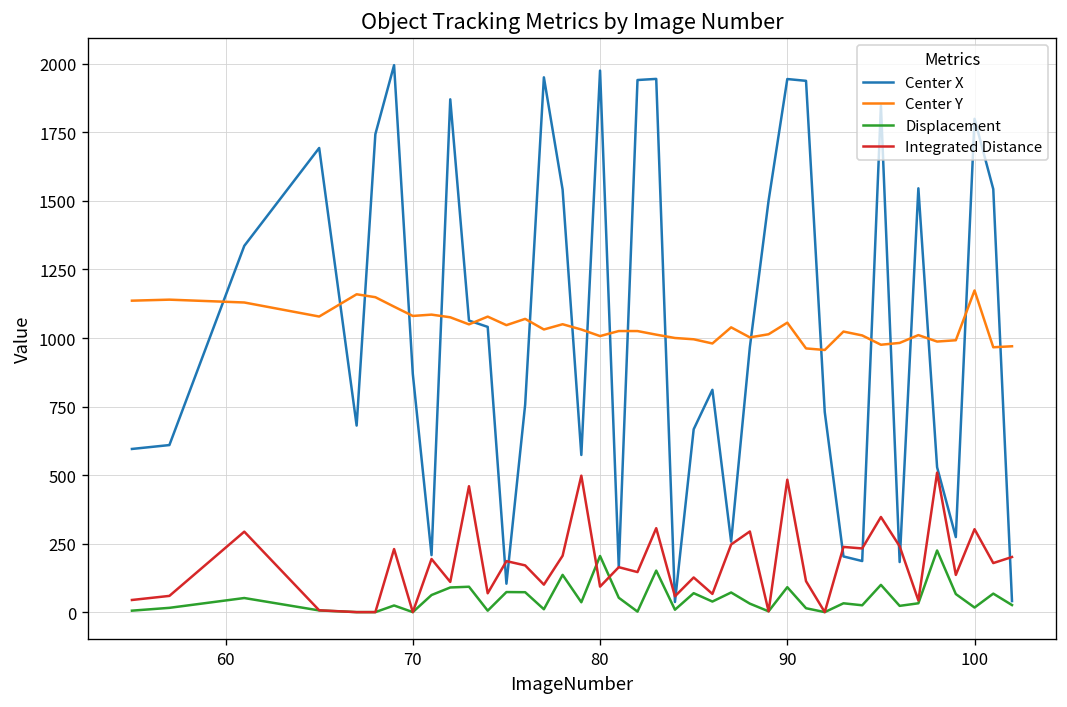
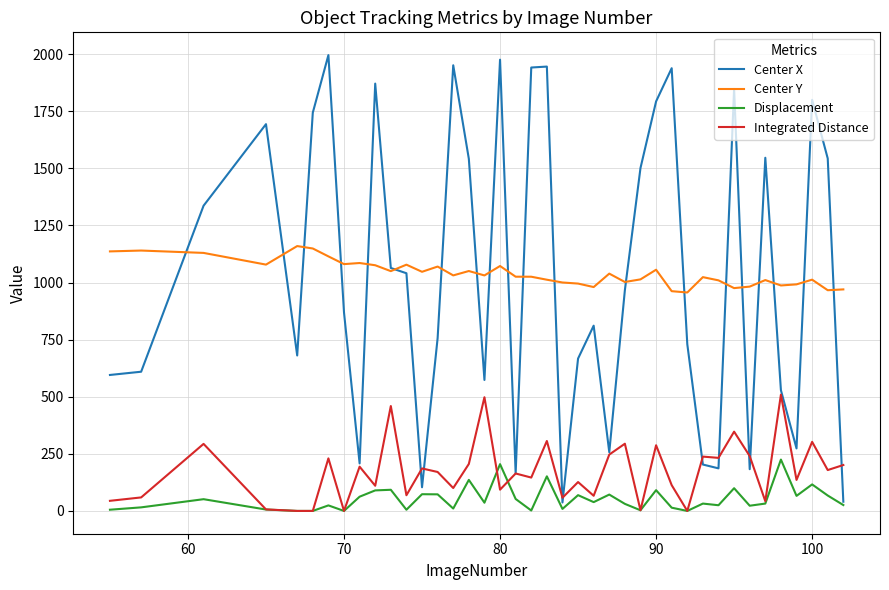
Center Y, 80: 1010 -> 1070
Center X, 90: 1940 -> 1790
Integrated Distance, 90: 480 -> 290
Center Y, 100: 1170 -> 1010
Displacement, 100: 20 -> 120
